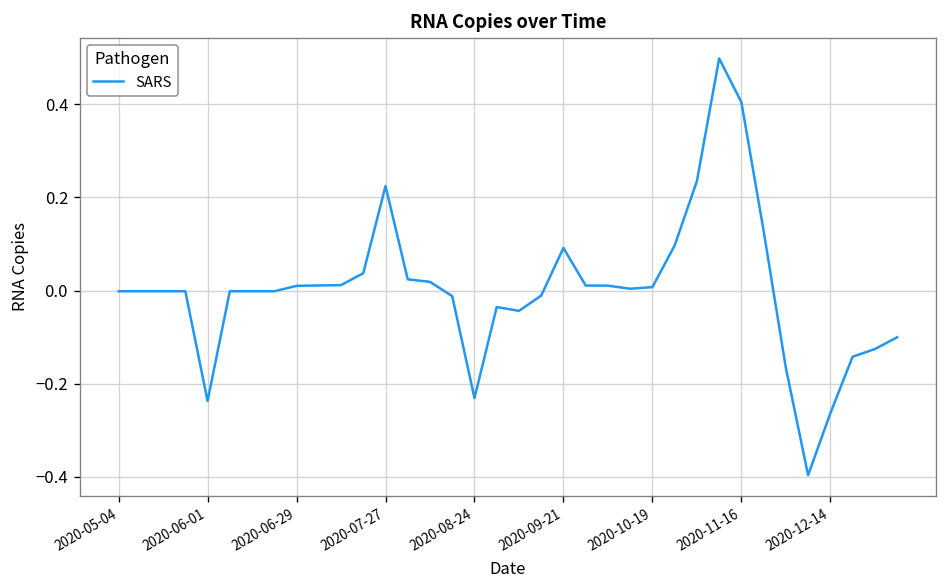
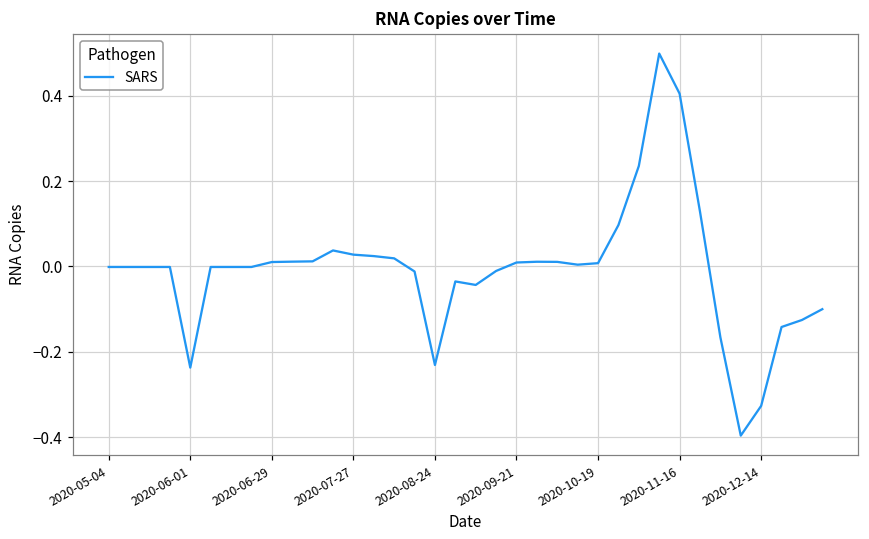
2020-07-27: 0.22 -> 0.03
2020-09-21: 0.09 -> 0.01
2020-12-14: -0.26 -> -0.33
